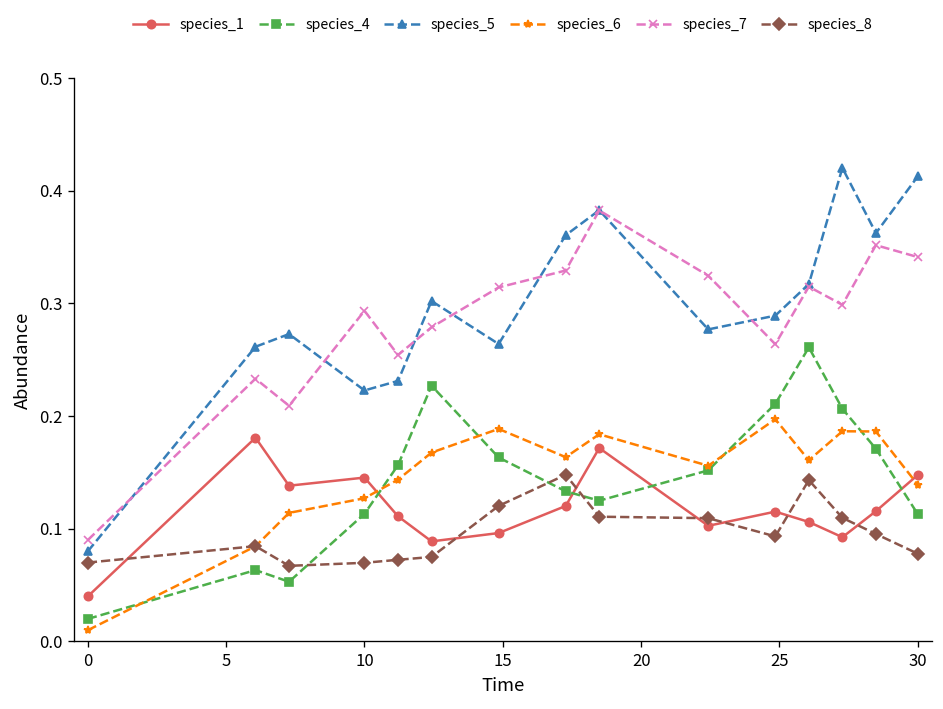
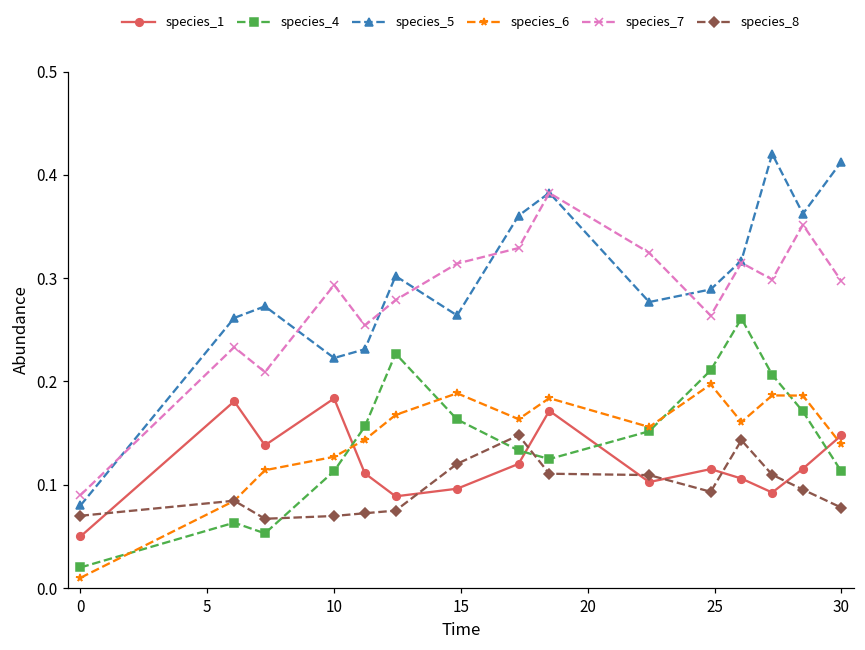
species_1, 0: 0.04 -> 0.05
species_1, 10: 0.15 -> 0.18
species_7, 30: 0.34 -> 0.30
